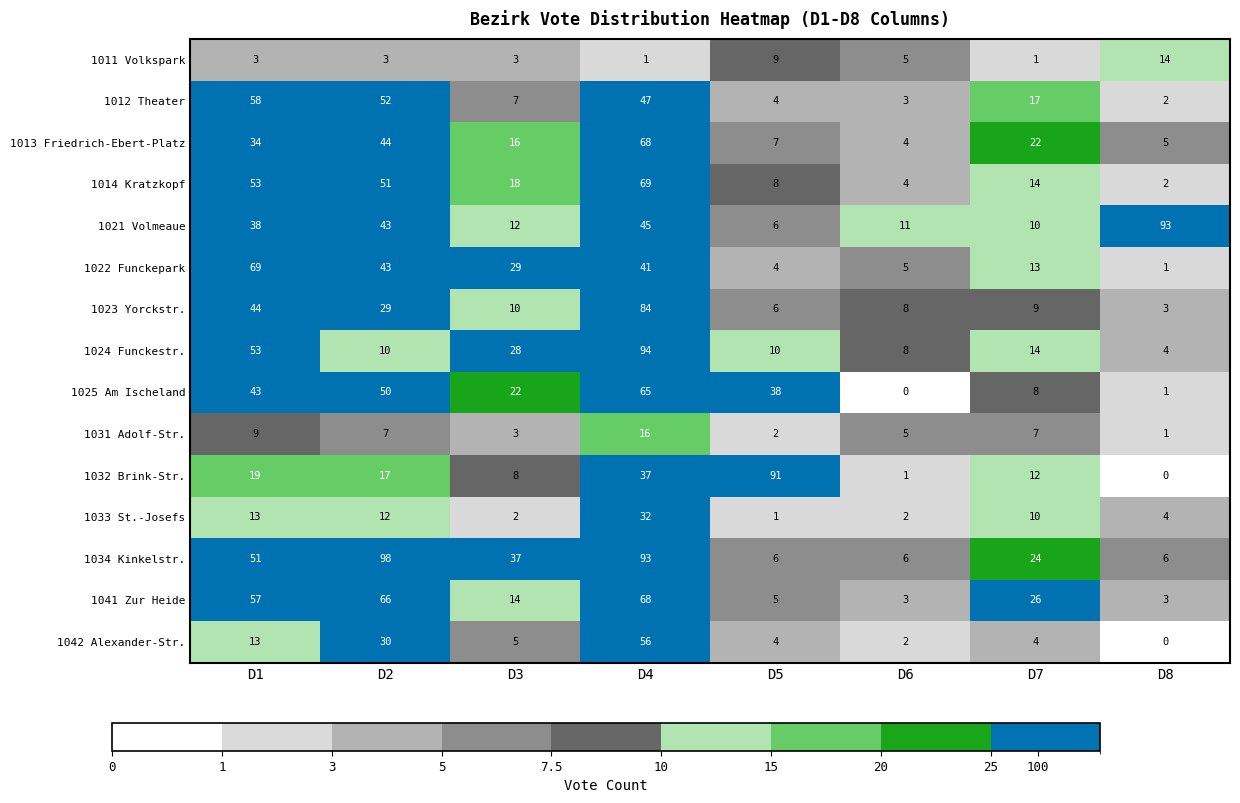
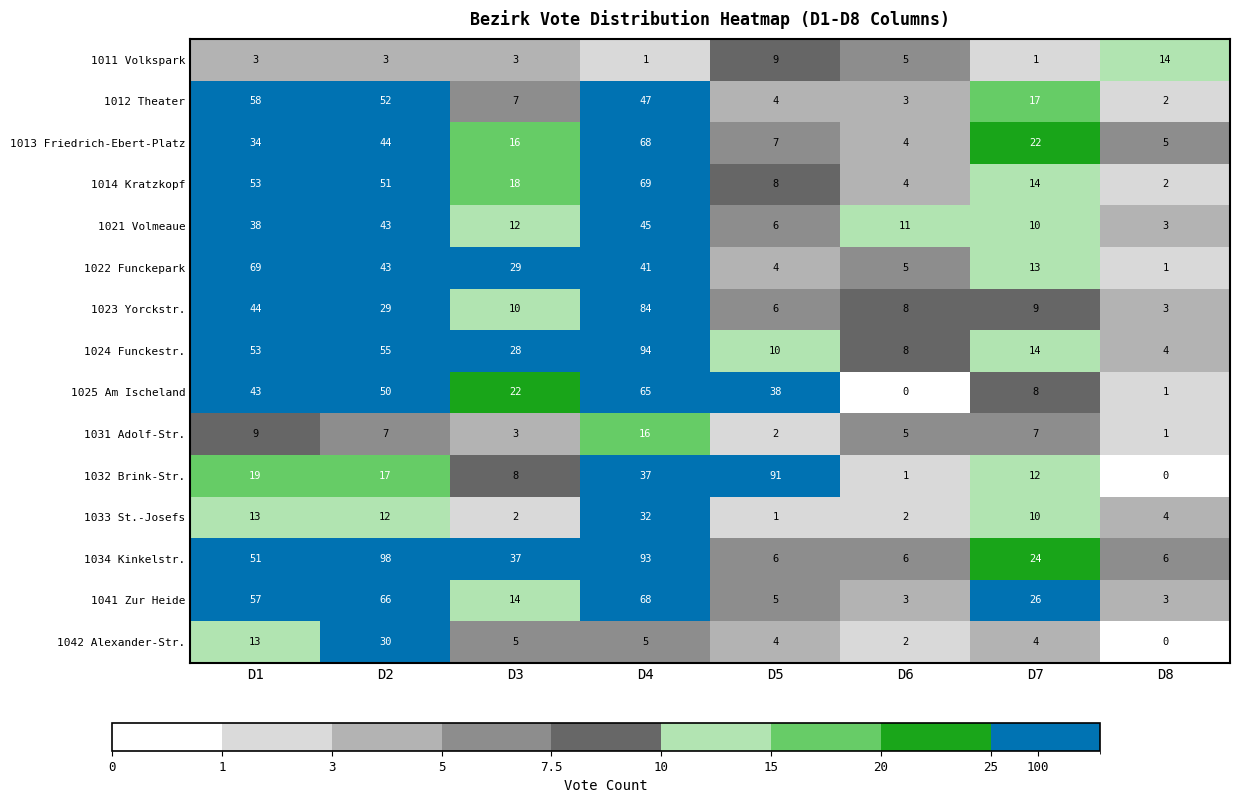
Bezirk Vote Distribution Heatmap (D1-D8 Columns), 1021 Volmeaue, D8: 93 -> 3
Bezirk Vote Distribution Heatmap (D1-D8 Columns), 1024 Funckestr., D2: 10 -> 55
Bezirk Vote Distribution Heatmap (D1-D8 Columns), 1042 Alexander-Str., D4: 56 -> 5
